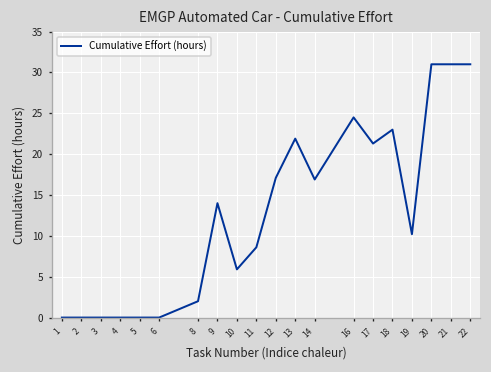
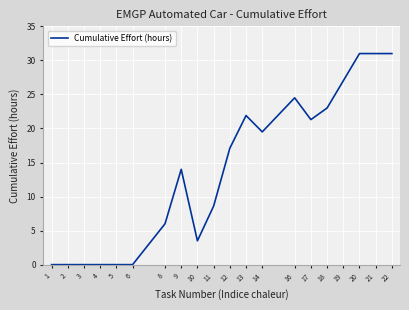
8: 2 -> 6
10: 6 -> 4
14: 17 -> 20
19: 10 -> 27
